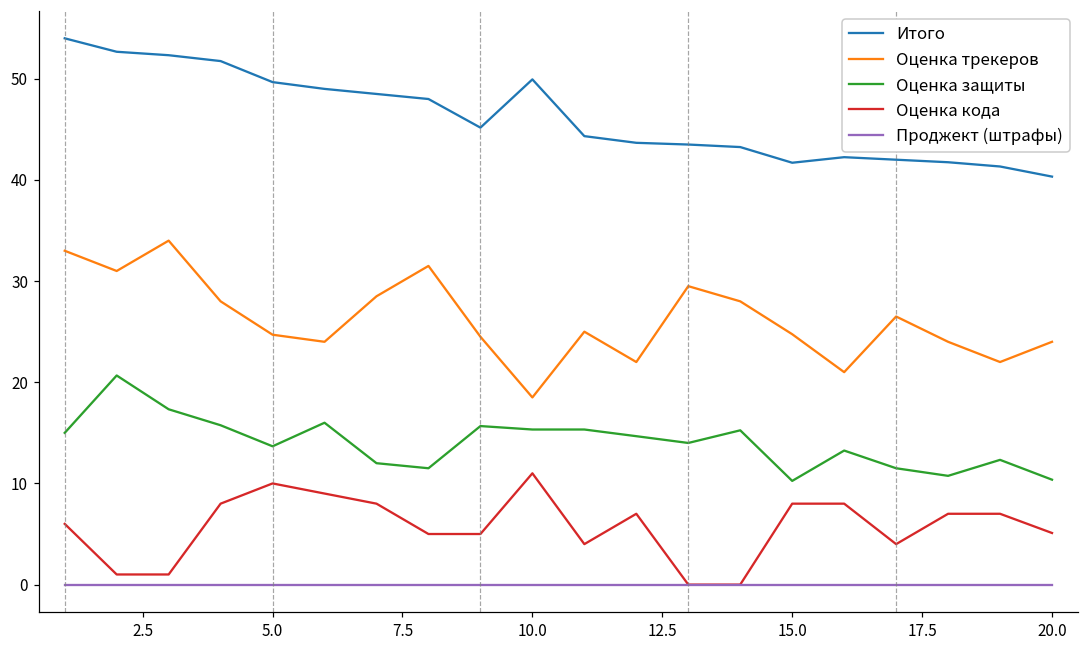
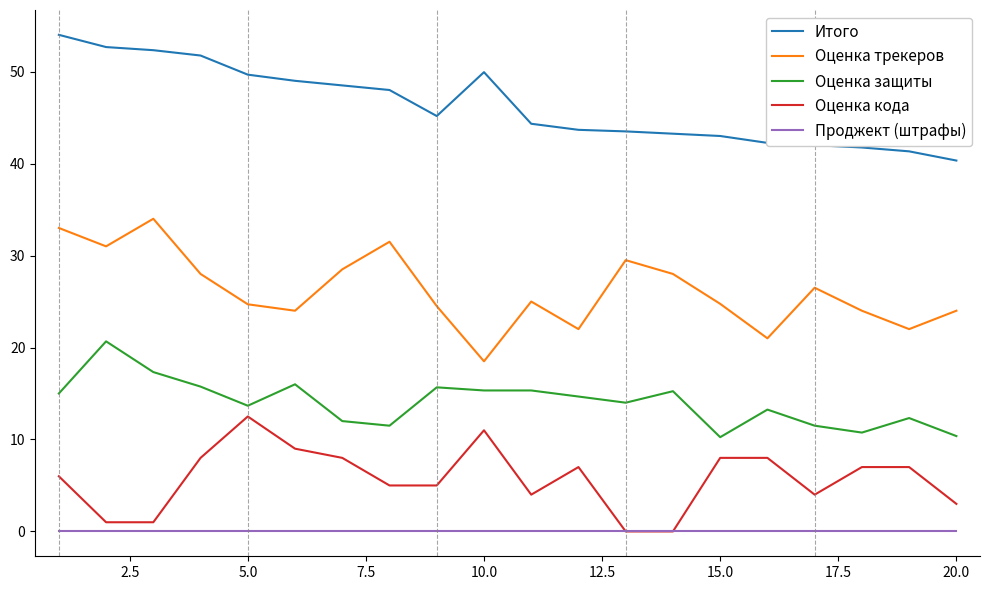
Оценка кода, 5.0: 10 -> 13
Итого, 15.0: 42 -> 43
Оценка кода, 20.0: 5 -> 3
